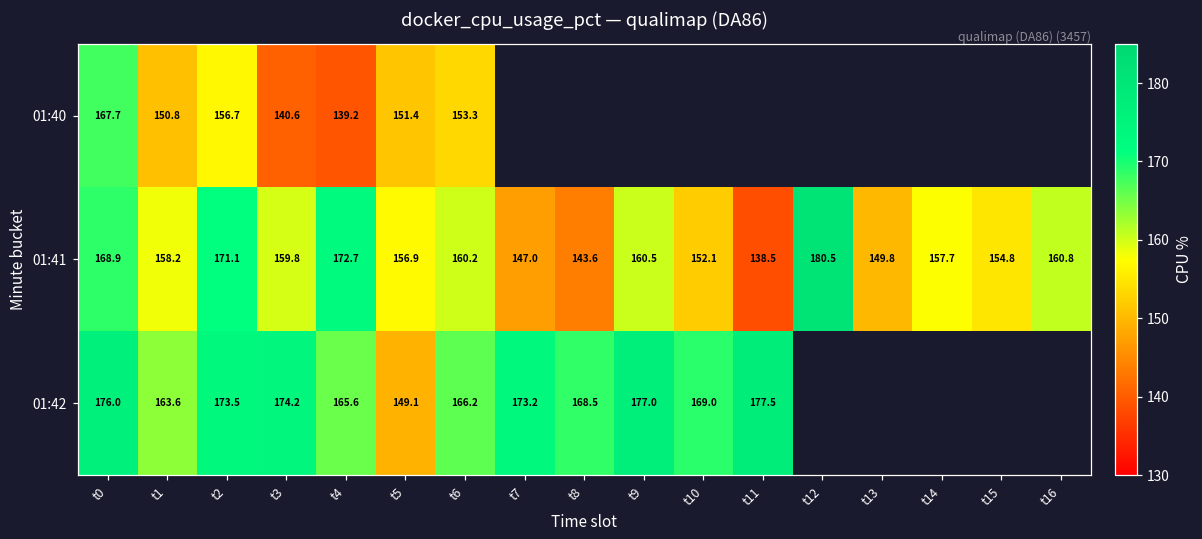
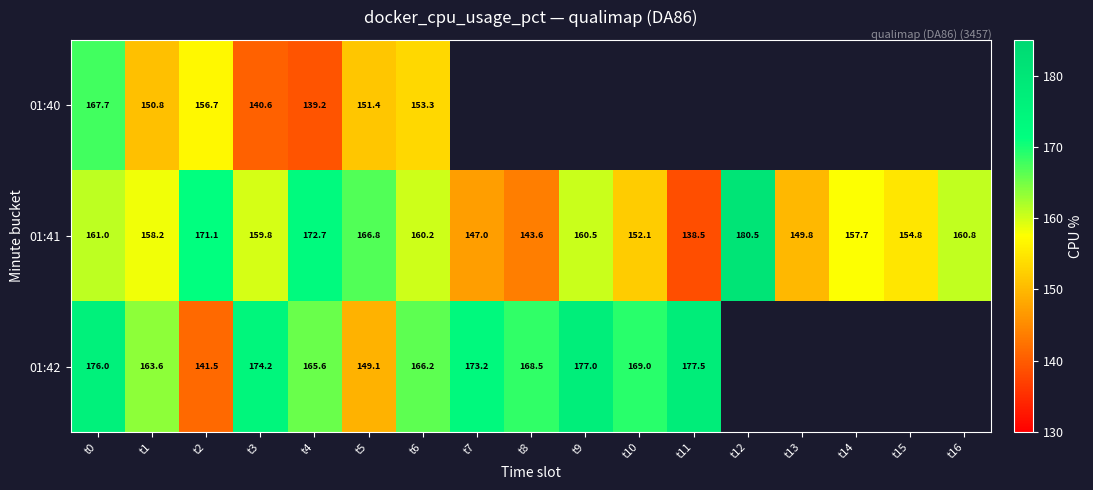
01:41, t0: 168.9 -> 161.0
01:41, t5: 156.9 -> 166.8
01:42, t2: 173.5 -> 141.5
